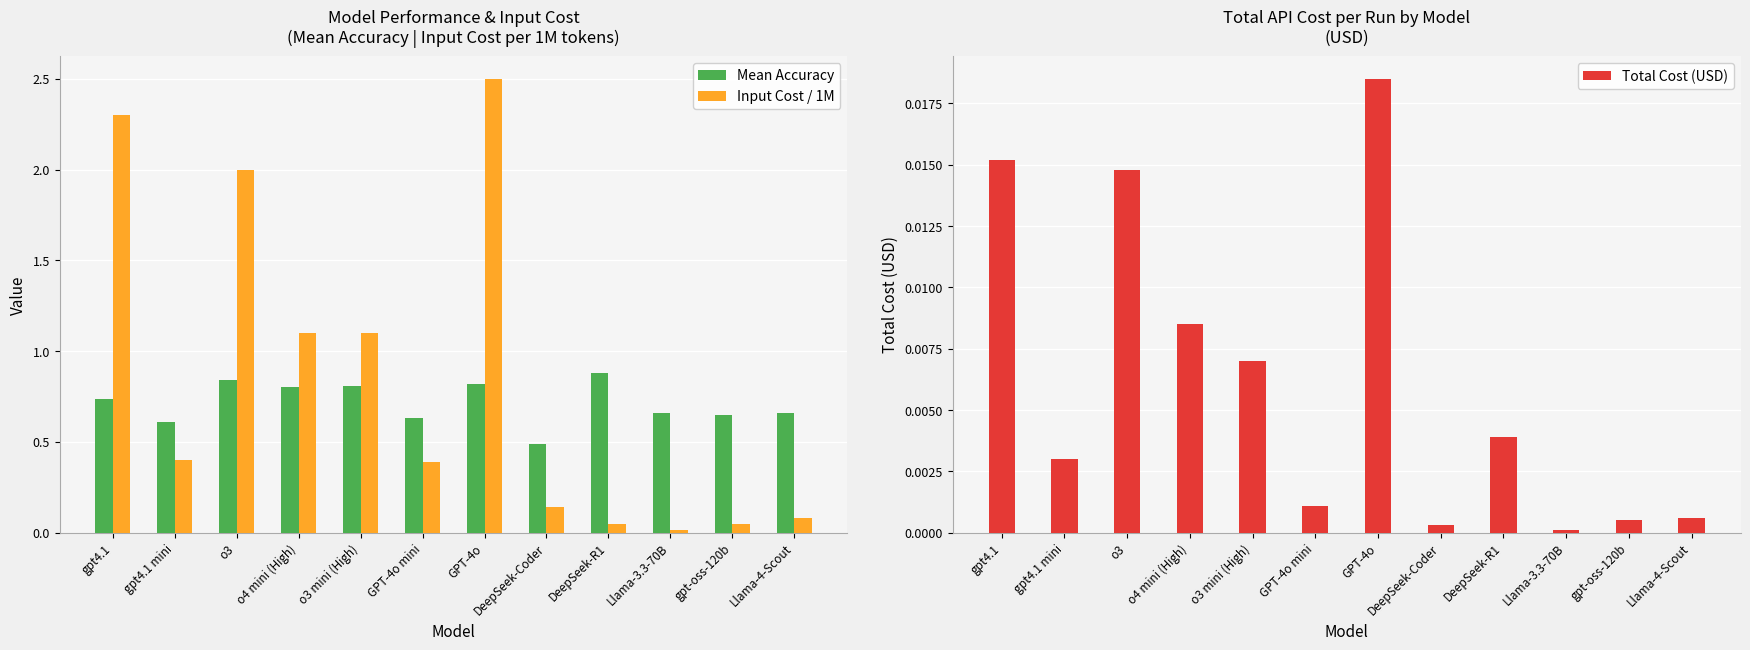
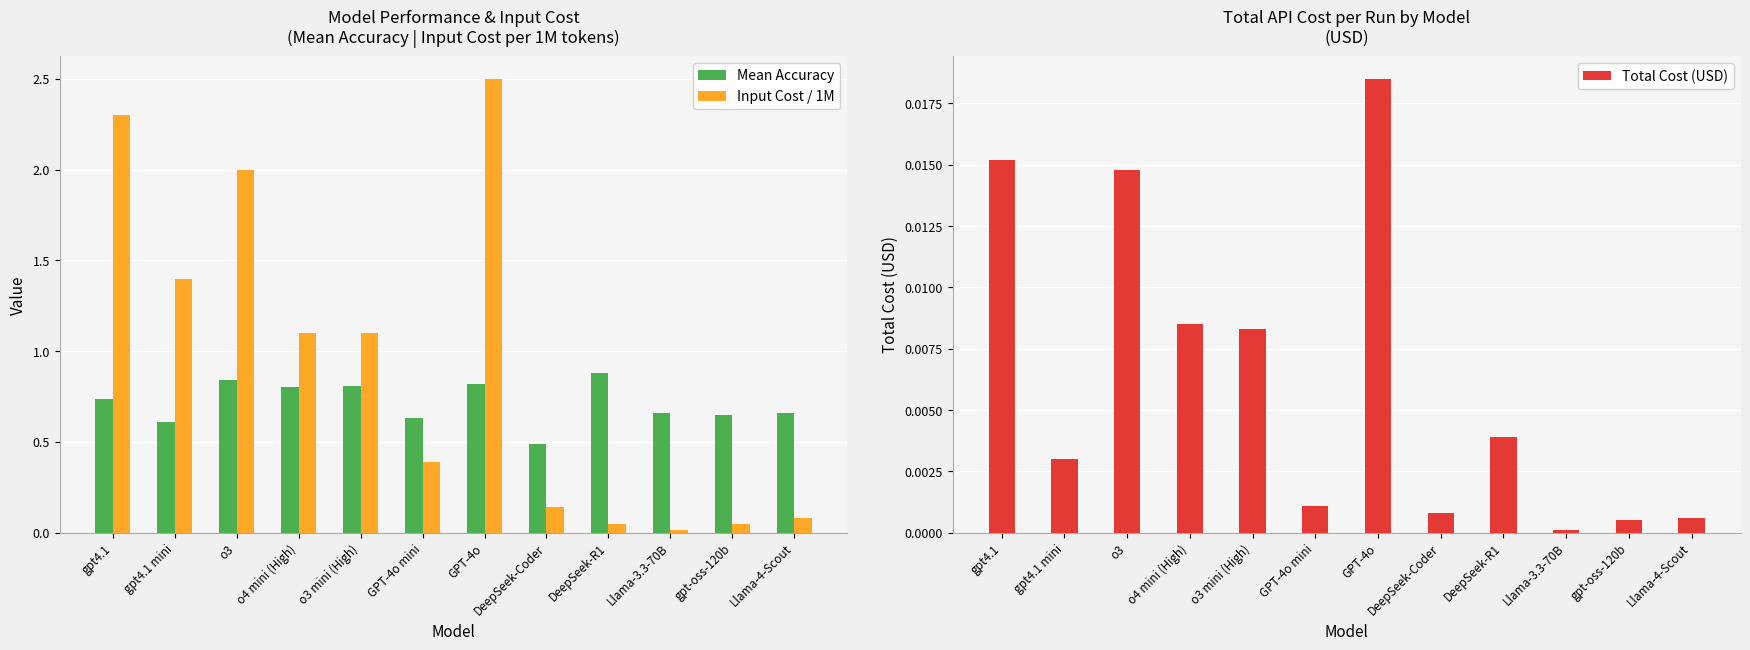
Model Performance & Input Cost (Mean Accuracy | Input Cost per 1M tokens), Input Cost / 1M, gpt4.1 mini: 0.4 -> 1.4
Total API Cost per Run by Model (USD), o3 mini (High): 0.0070 -> 0.0083
Total API Cost per Run by Model (USD), DeepSeek-Coder: 0.0003 -> 0.0008
